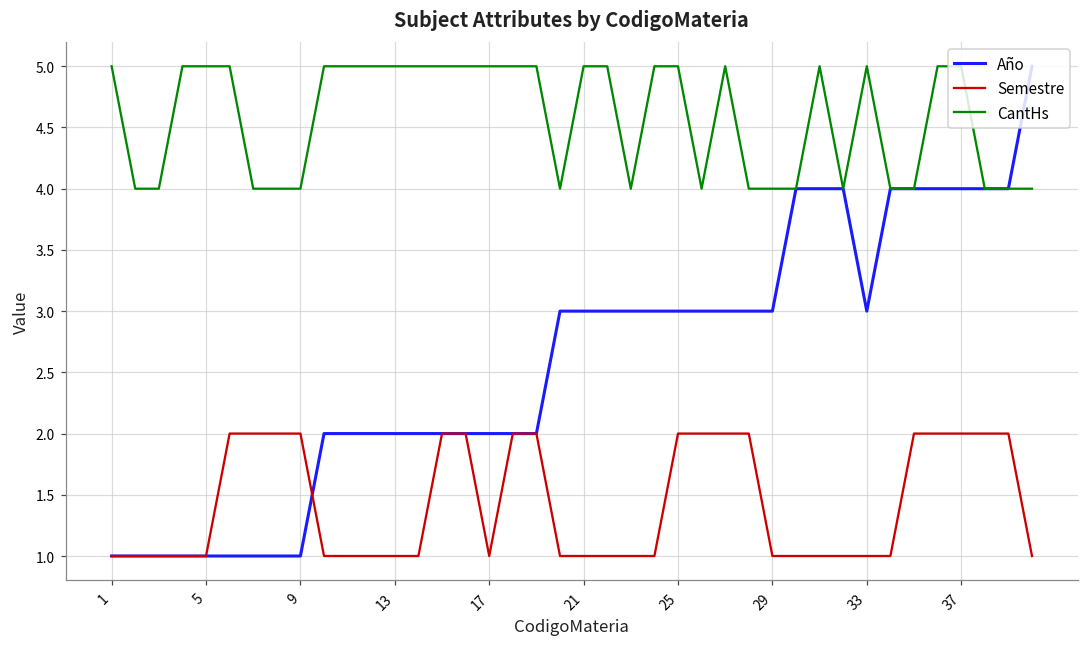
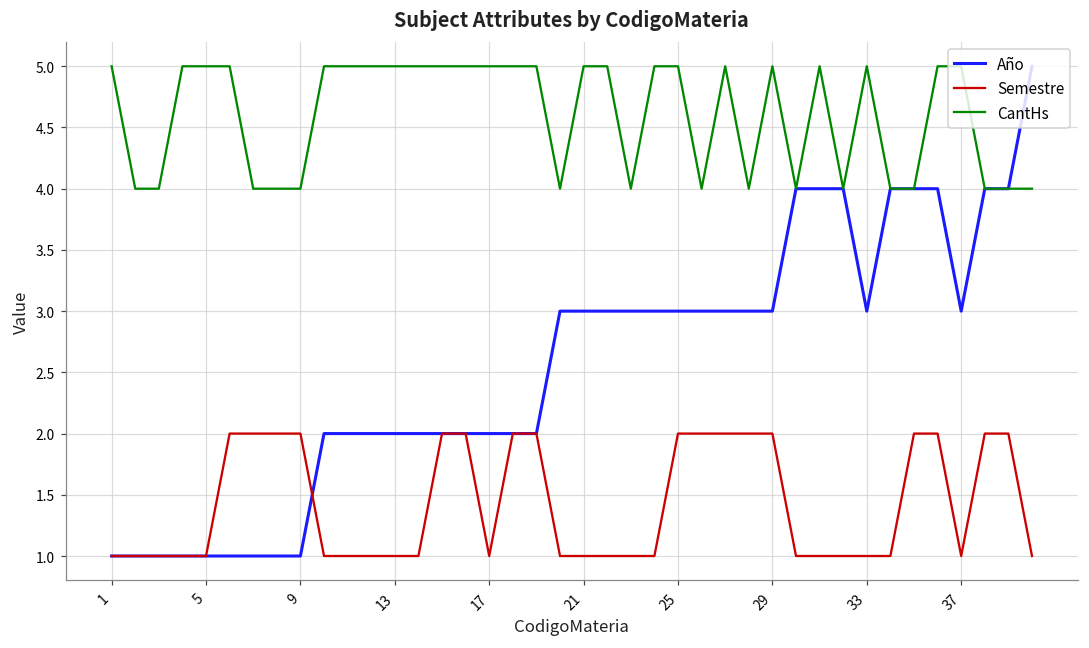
Semestre, 29: 1 -> 2
CantHs, 29: 4 -> 5
Año, 37: 4 -> 3
Semestre, 37: 2 -> 1
